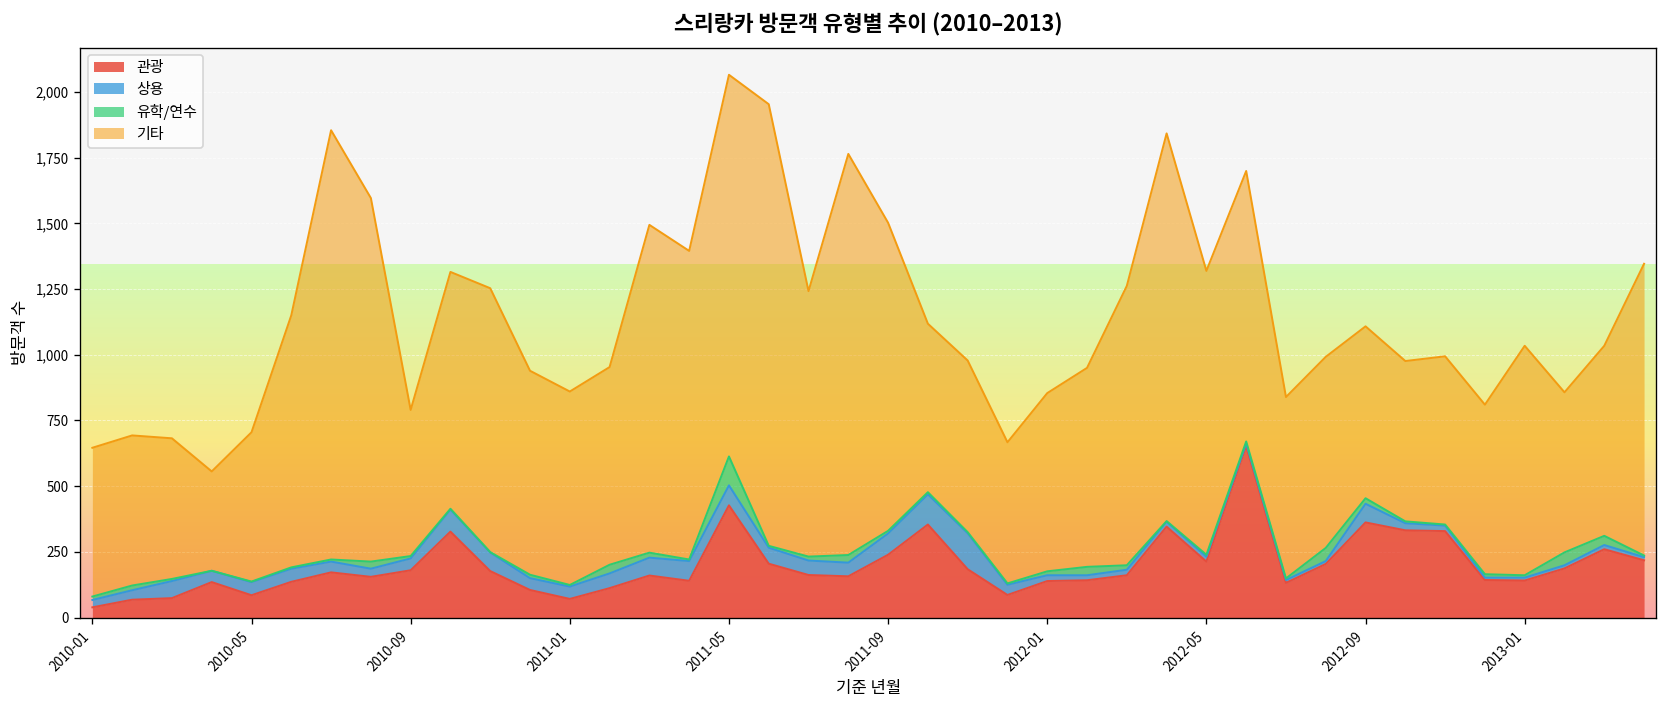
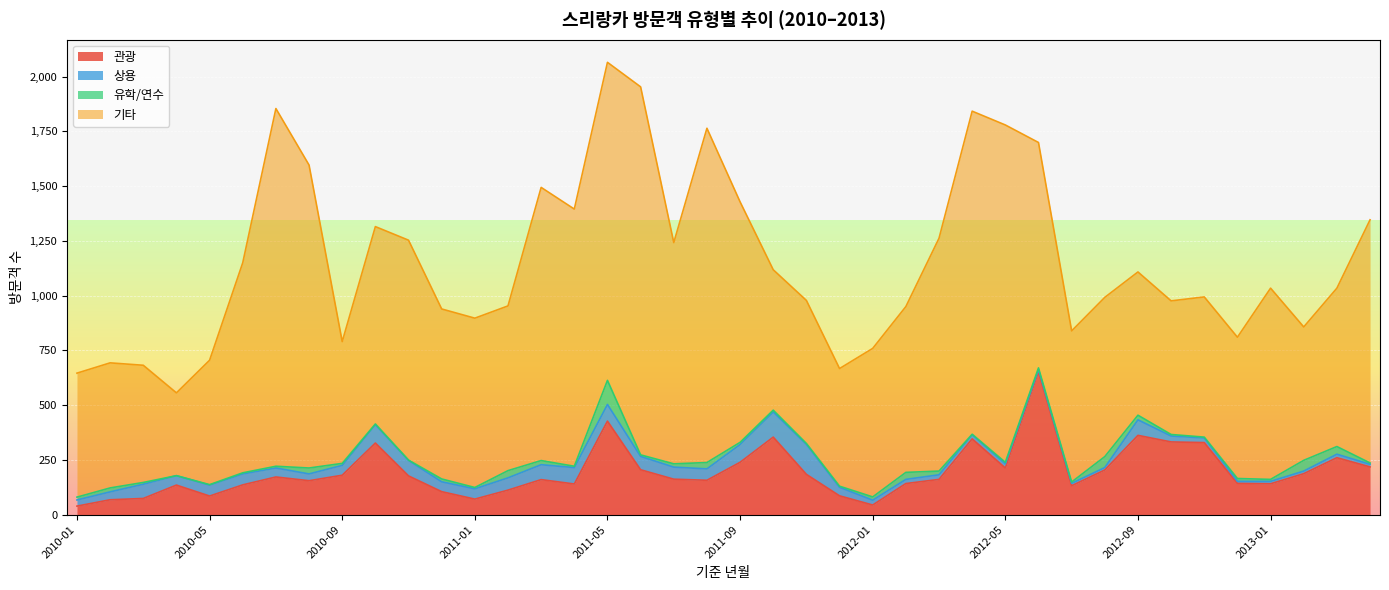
기타, 2011-01: 740 -> 770
기타, 2011-09: 1,170 -> 1,100
관광, 2012-01: 140 -> 40
기타, 2012-05: 1,080 -> 1,540
